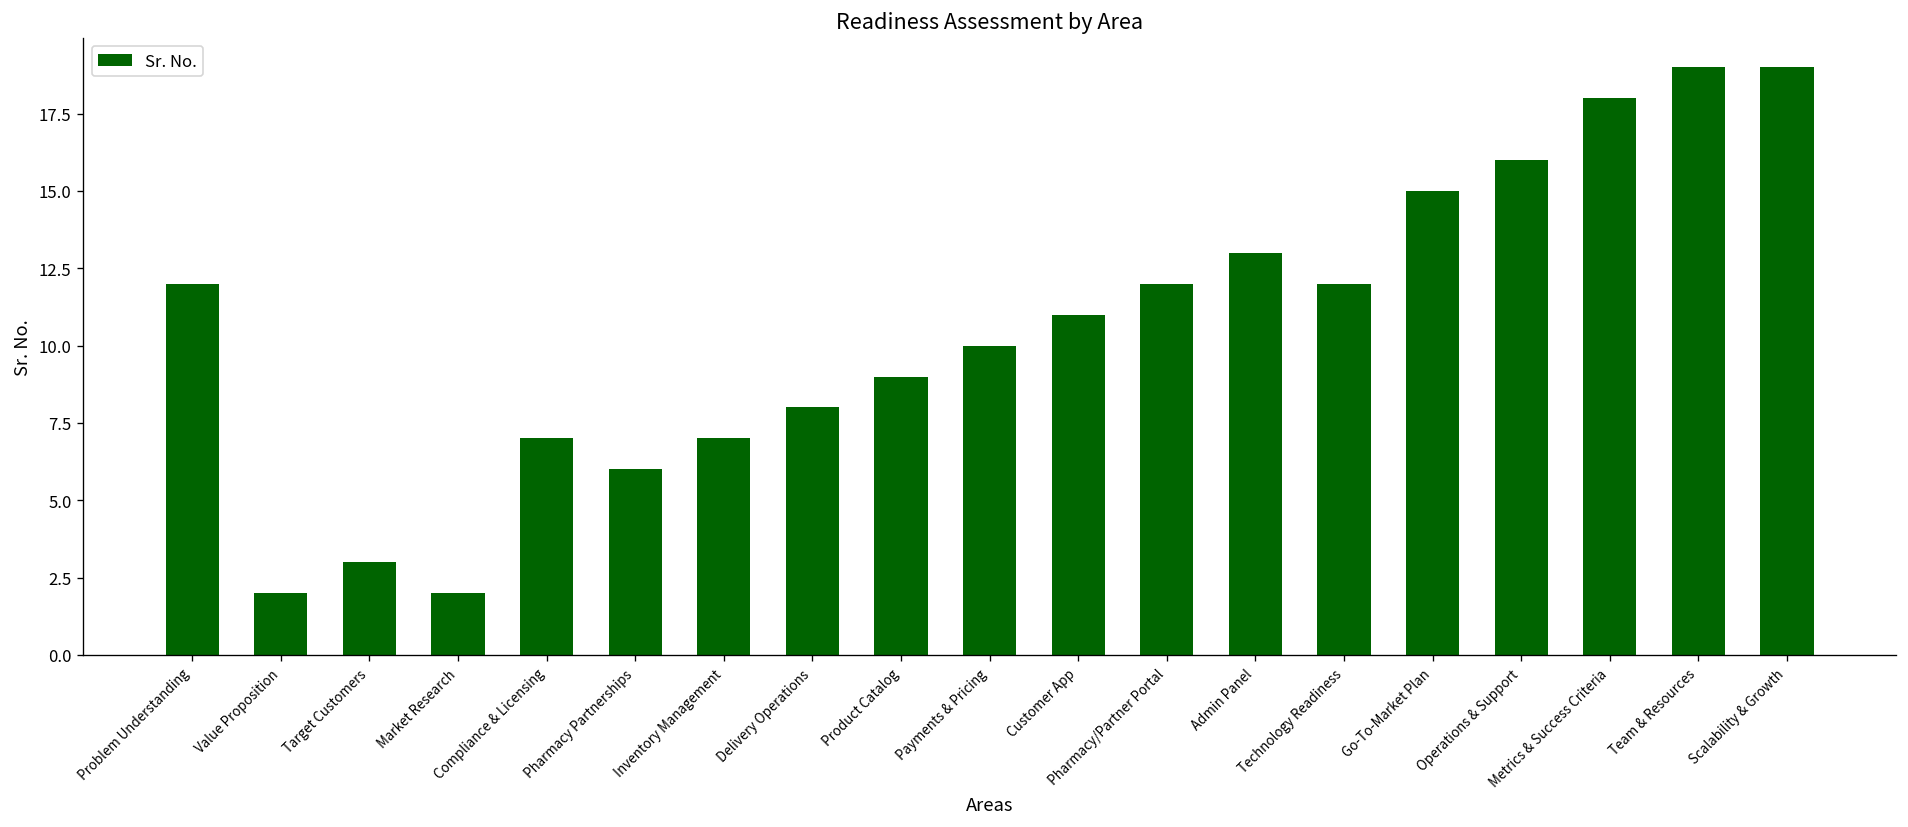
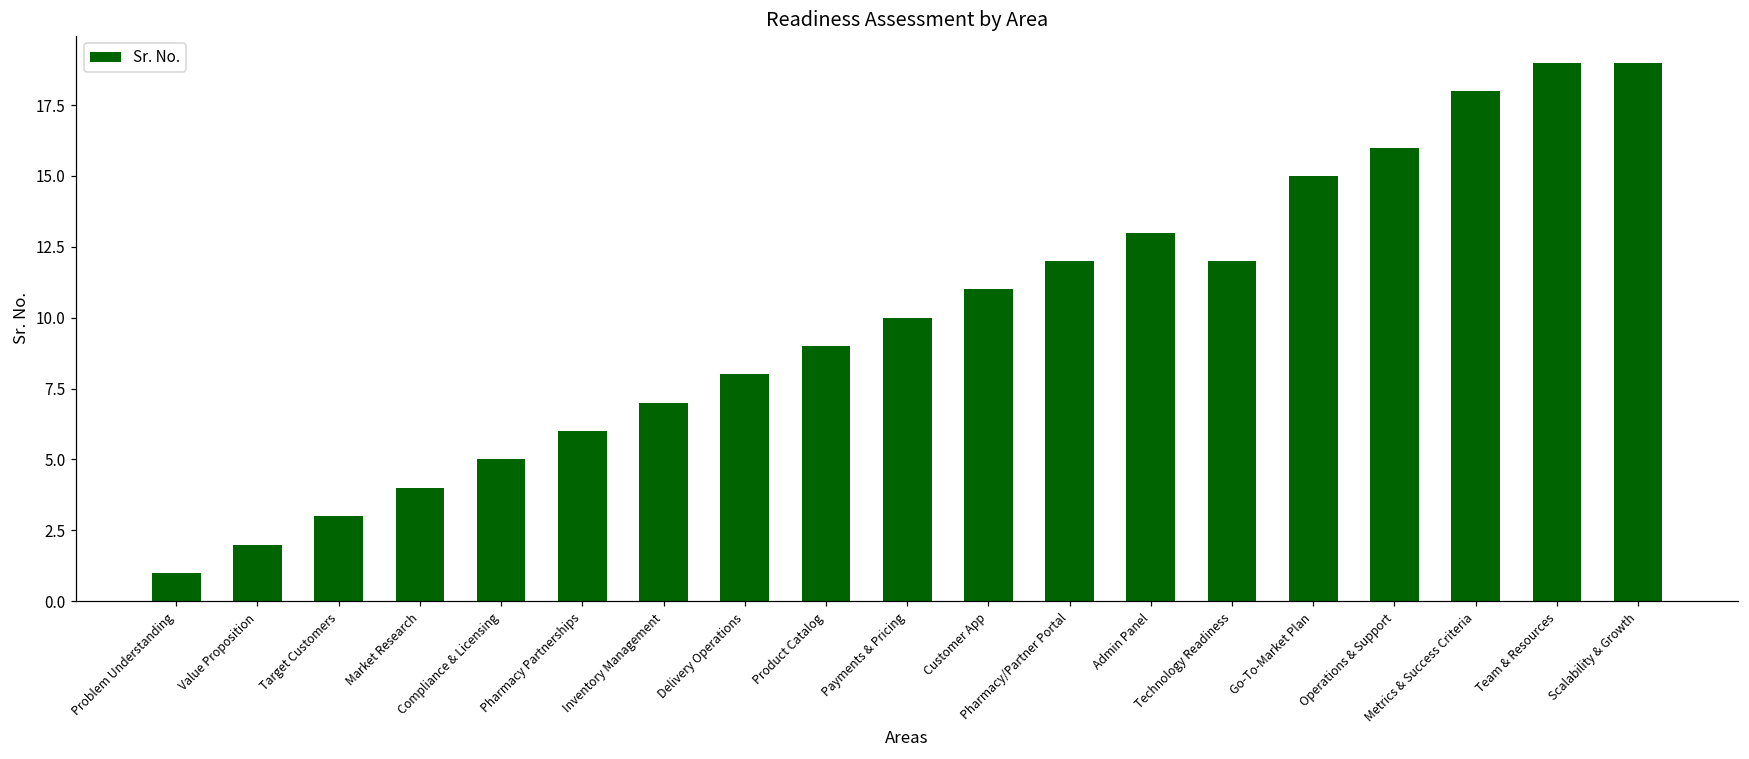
Problem Understanding: 12 -> 1
Market Research: 2 -> 4
Compliance & Licensing: 7 -> 5
